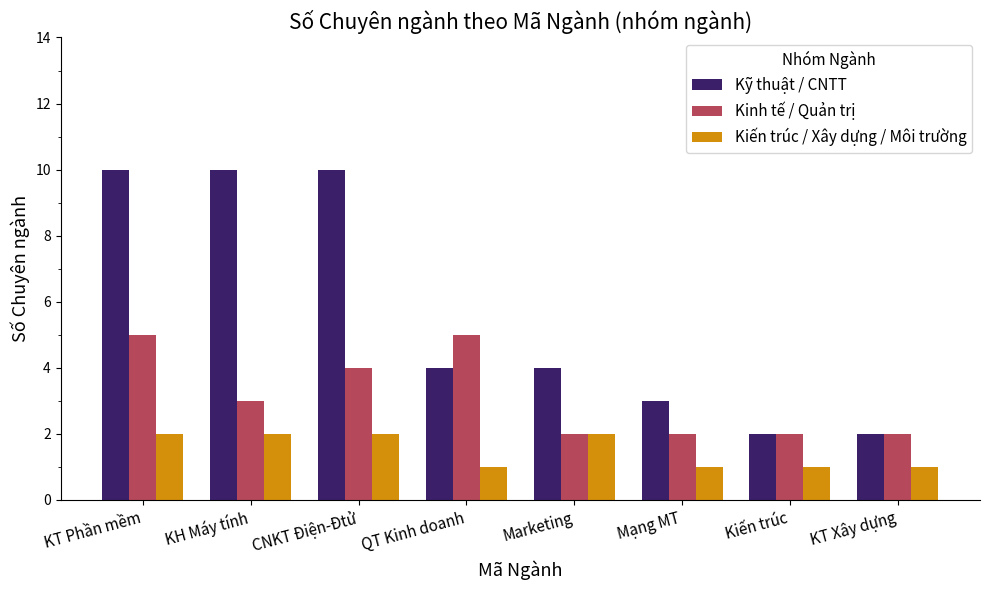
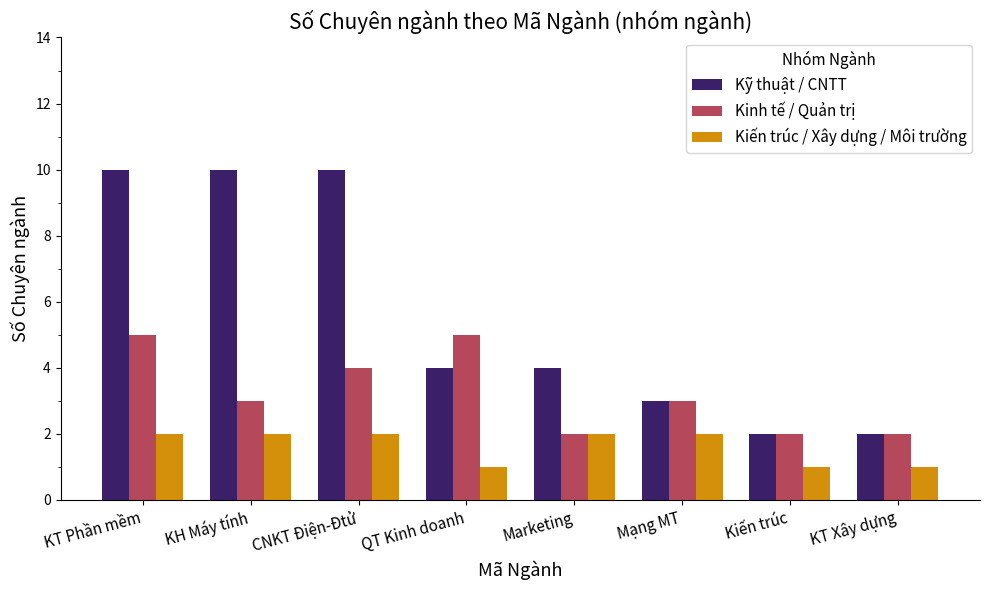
Kinh tế / Quản trị, Mạng MT: 2 -> 3
Kiến trúc / Xây dựng / Môi trường, Mạng MT: 1 -> 2
